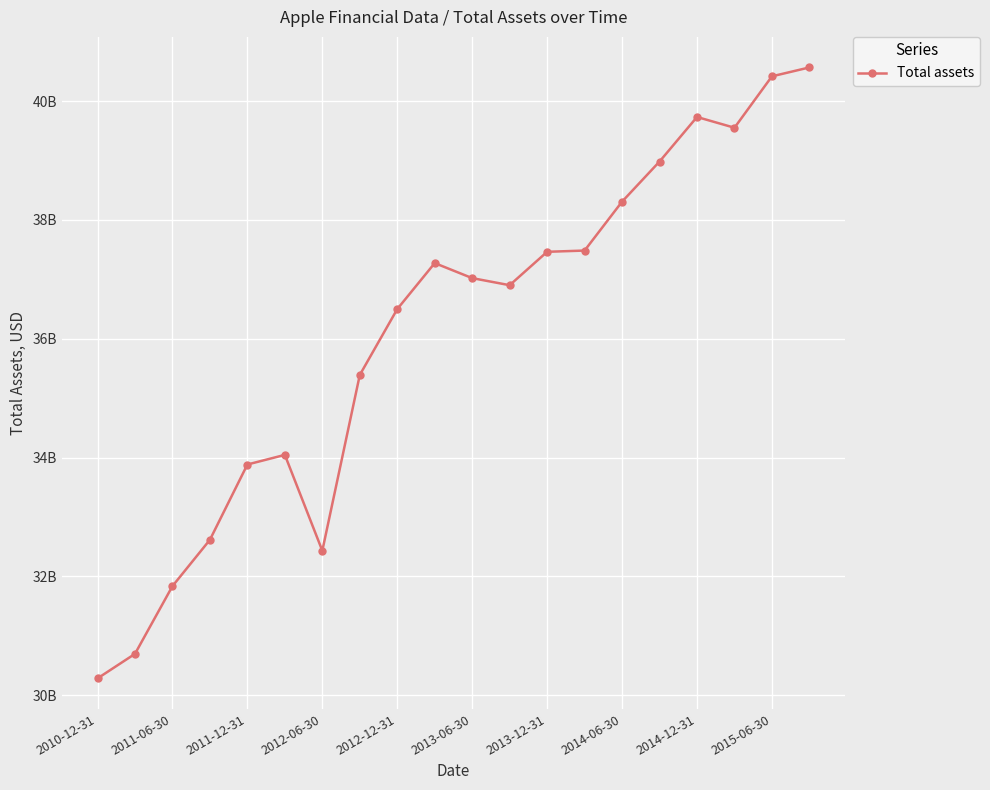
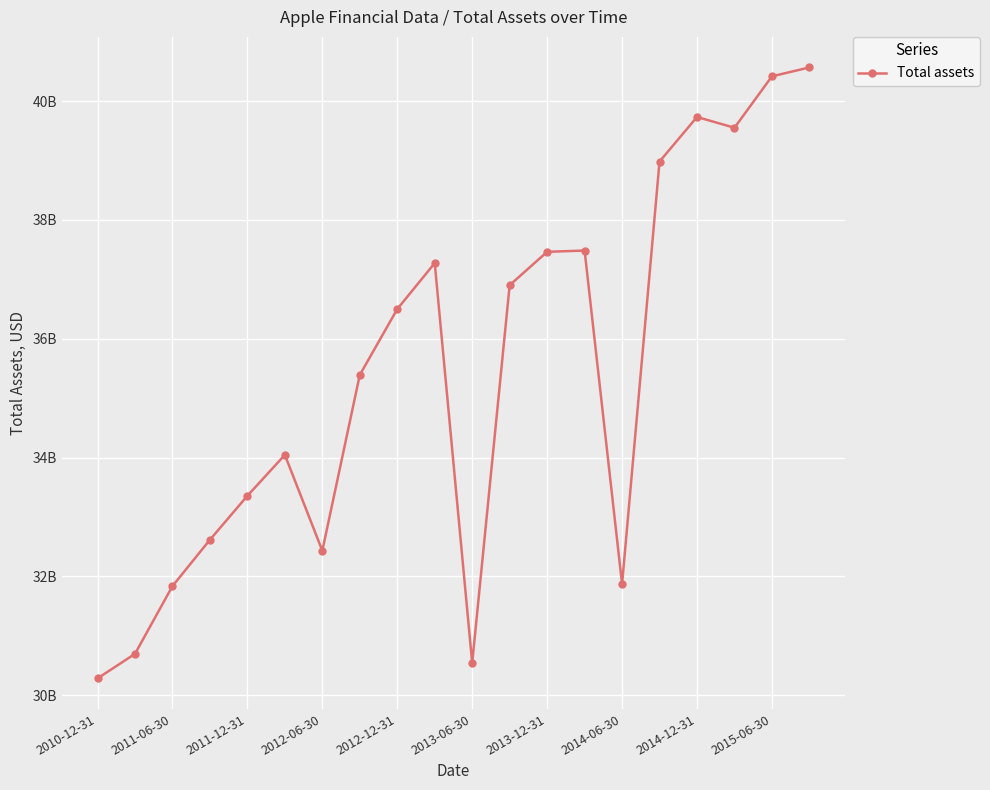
2011-12-31: 33900000000 -> 33400000000
2013-06-30: 37000000000 -> 30500000000
2014-06-30: 38300000000 -> 31900000000
